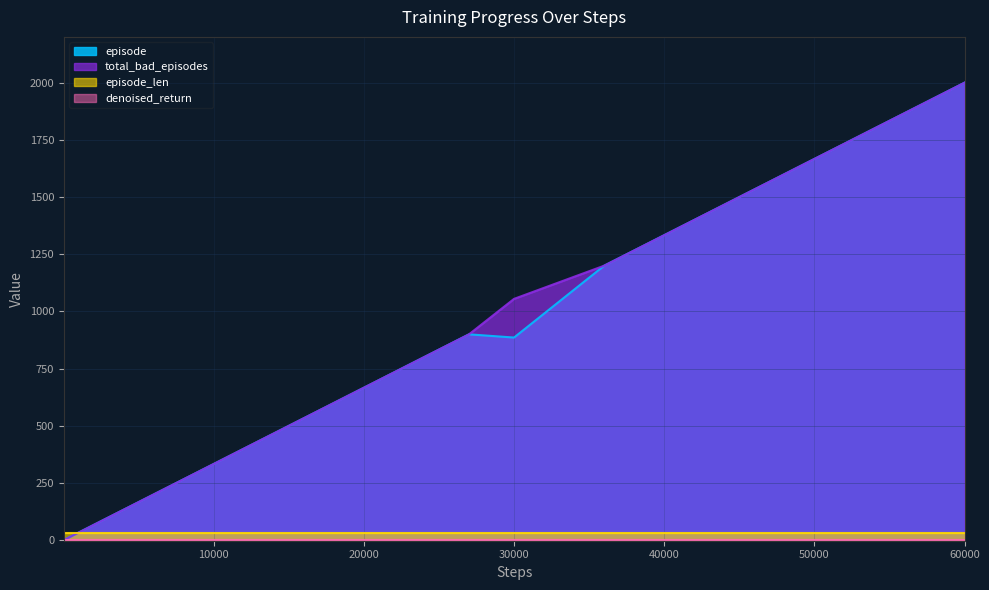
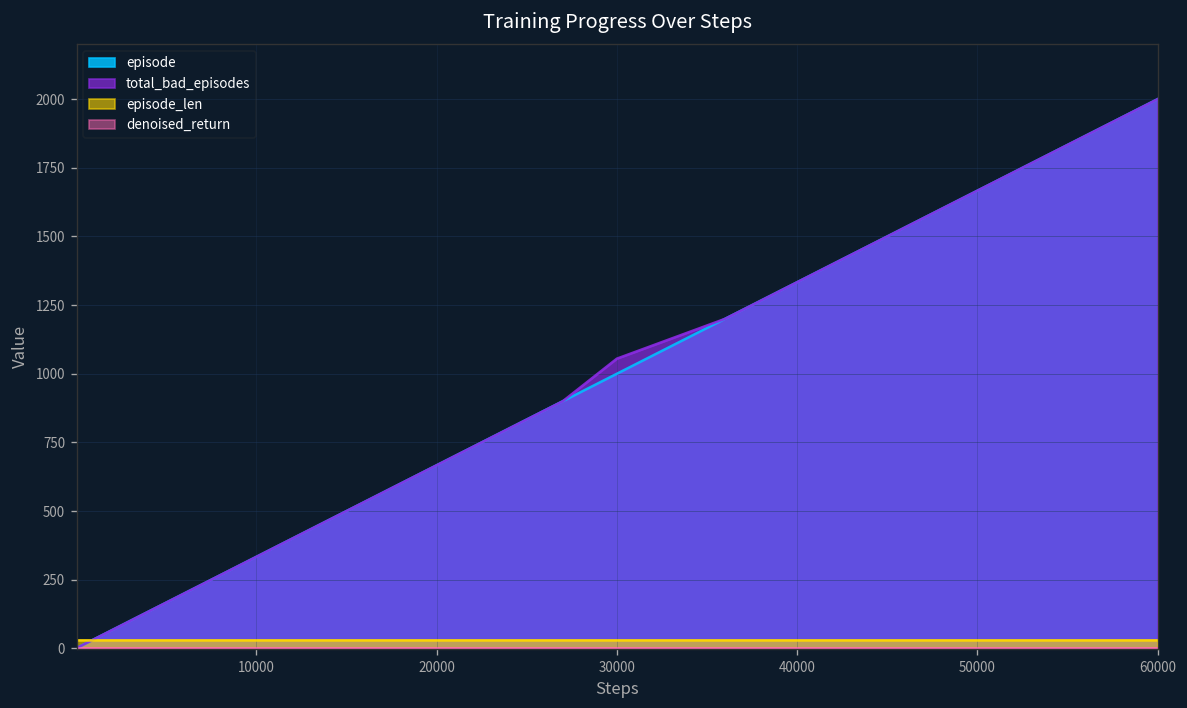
episode, 30000: 890 -> 1000
